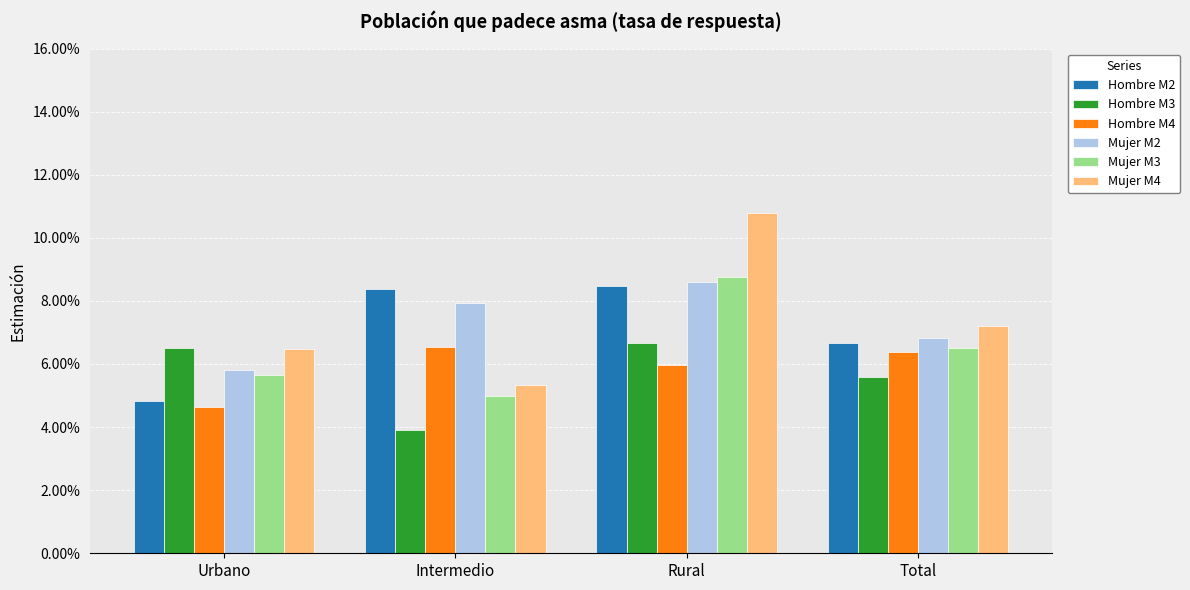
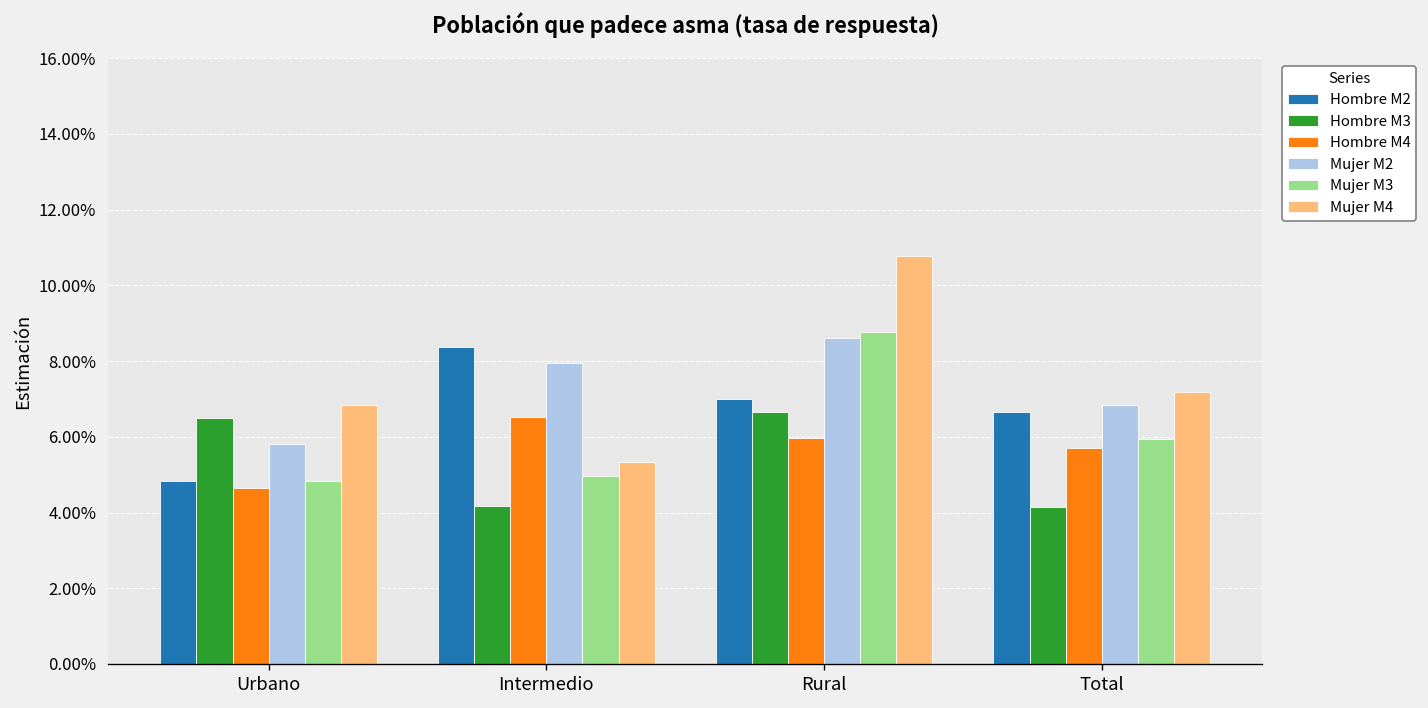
Mujer M3, Urbano: 5.6% -> 4.8%
Mujer M4, Urbano: 6.5% -> 6.8%
Hombre M3, Intermedio: 3.9% -> 4.2%
Hombre M2, Rural: 8.5% -> 7.0%
Hombre M3, Total: 5.6% -> 4.2%
Hombre M4, Total: 6.4% -> 5.7%
Mujer M3, Total: 6.5% -> 5.9%
